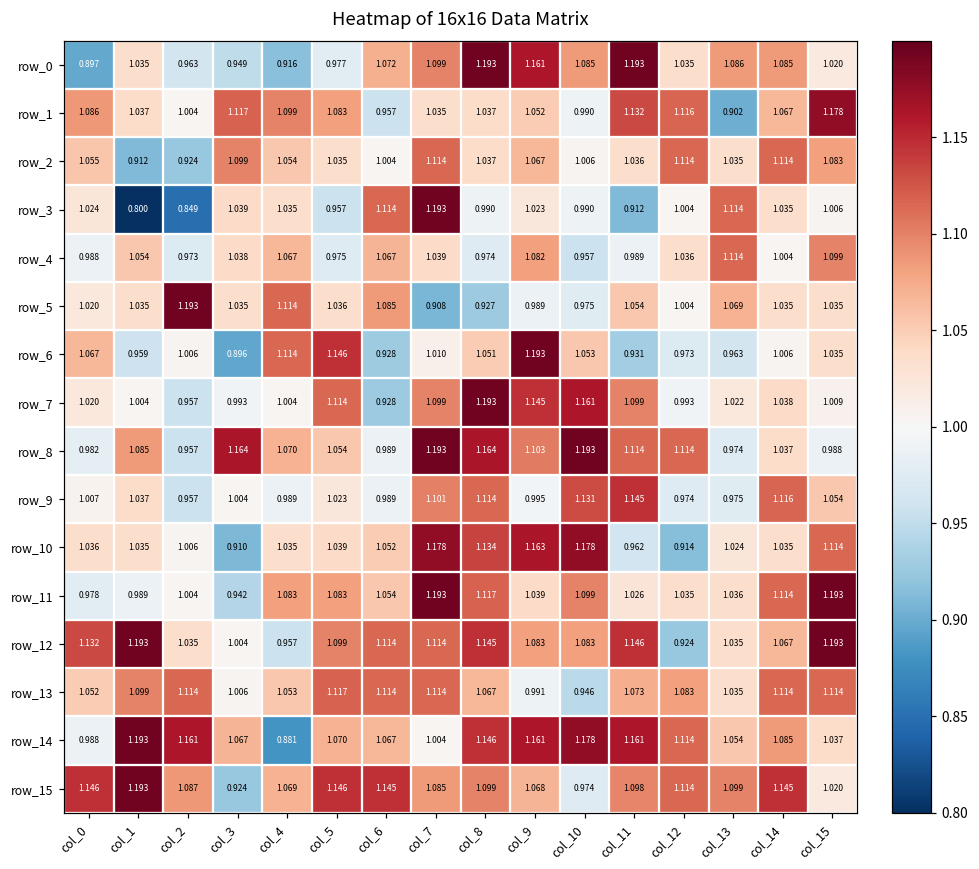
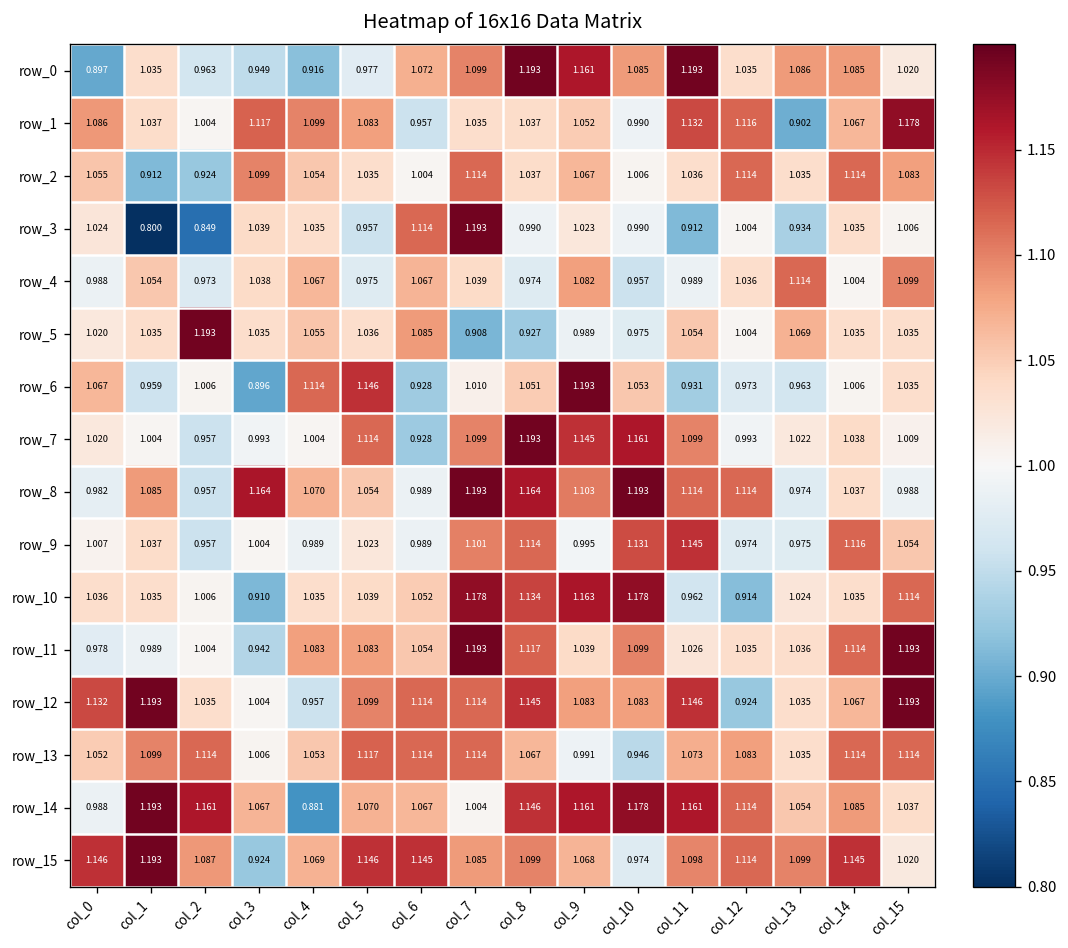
row_3, col_13: 1.114 -> 0.934
row_5, col_4: 1.114 -> 1.055
